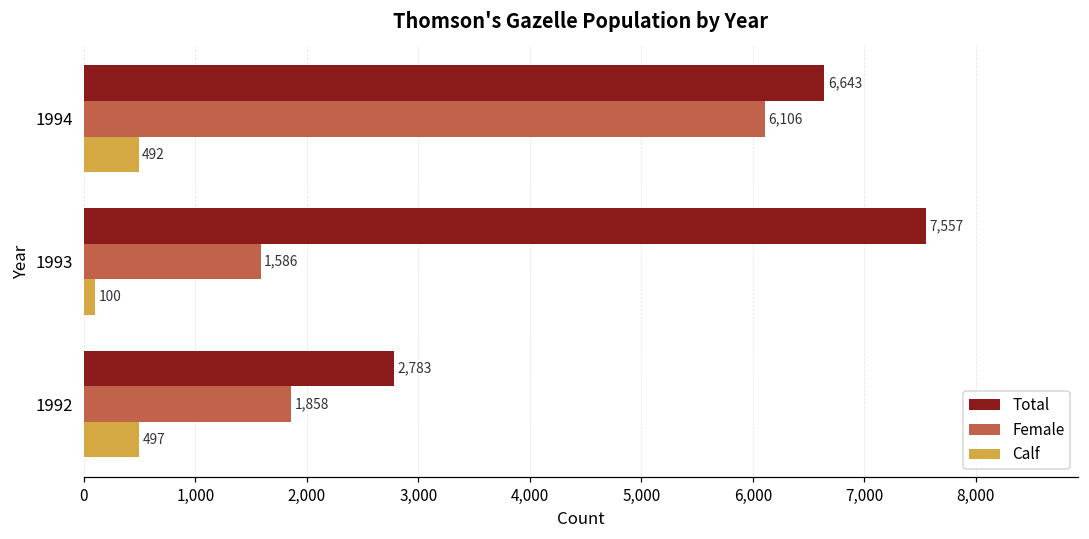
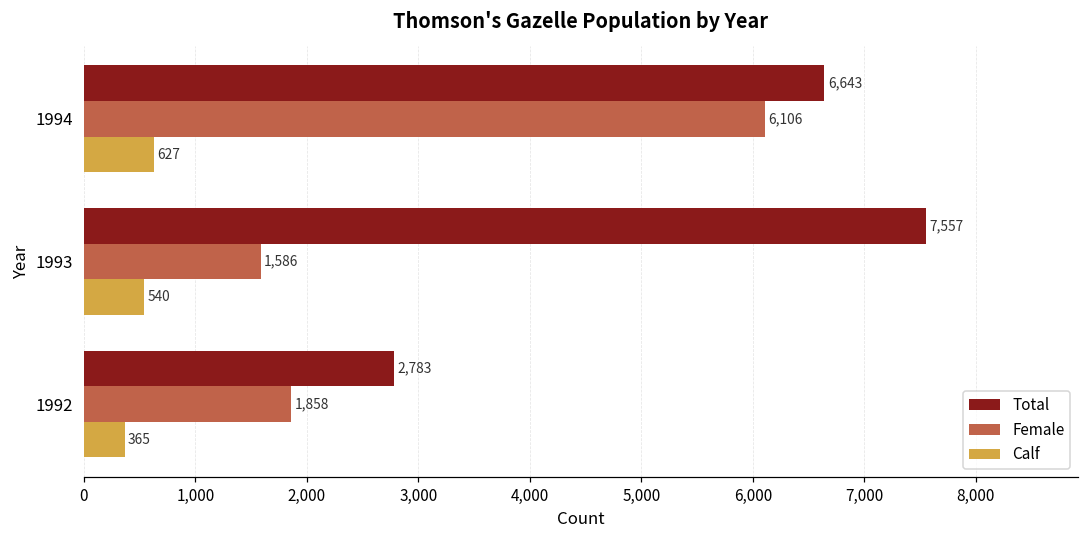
Calf, 1994: 492 -> 627
Calf, 1993: 100 -> 540
Calf, 1992: 497 -> 365
